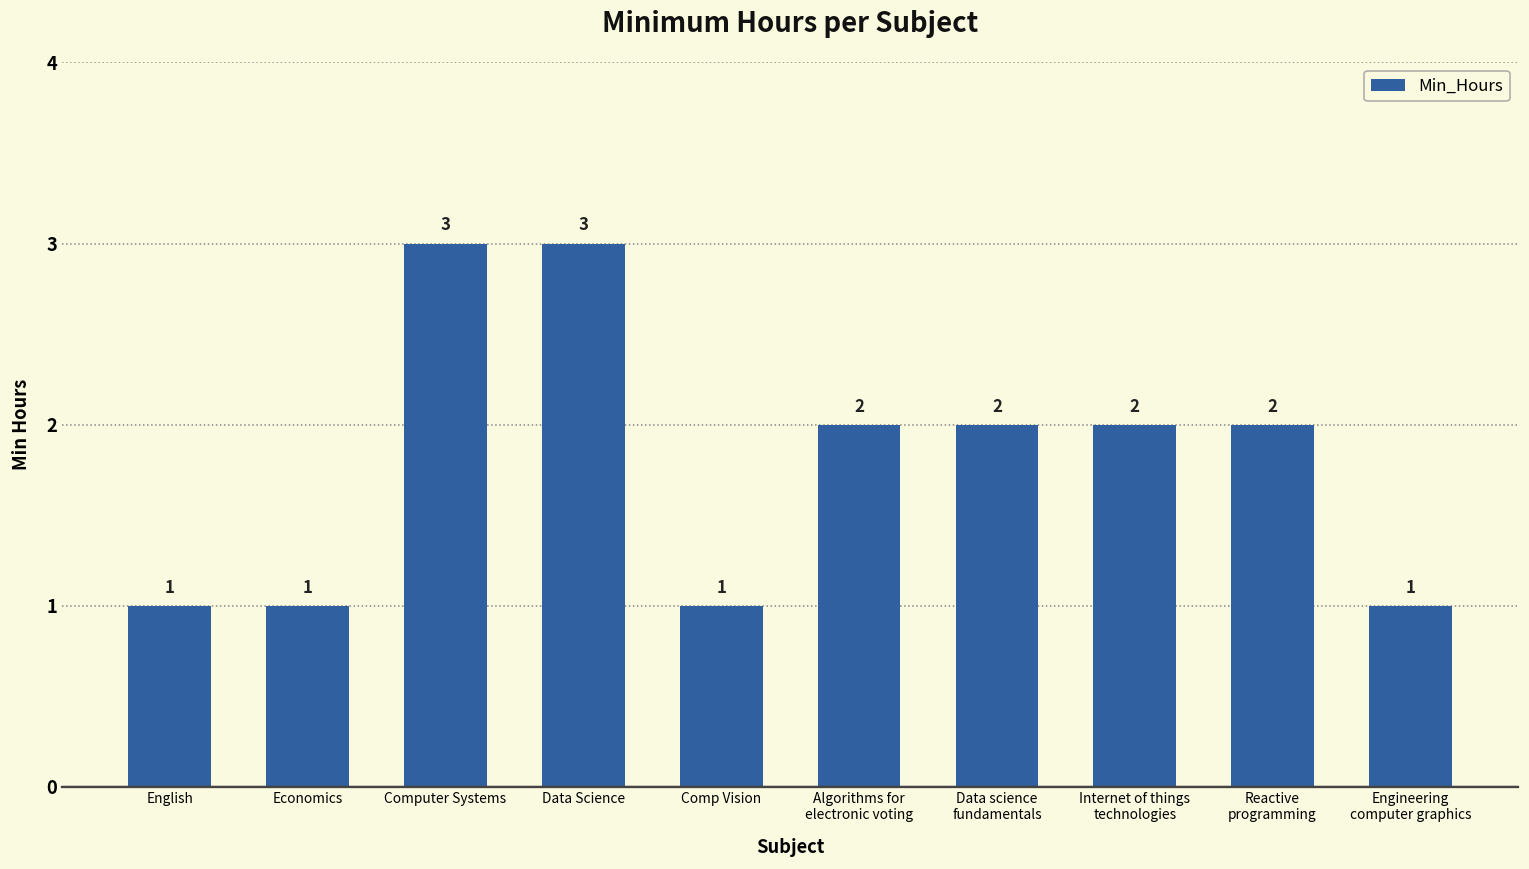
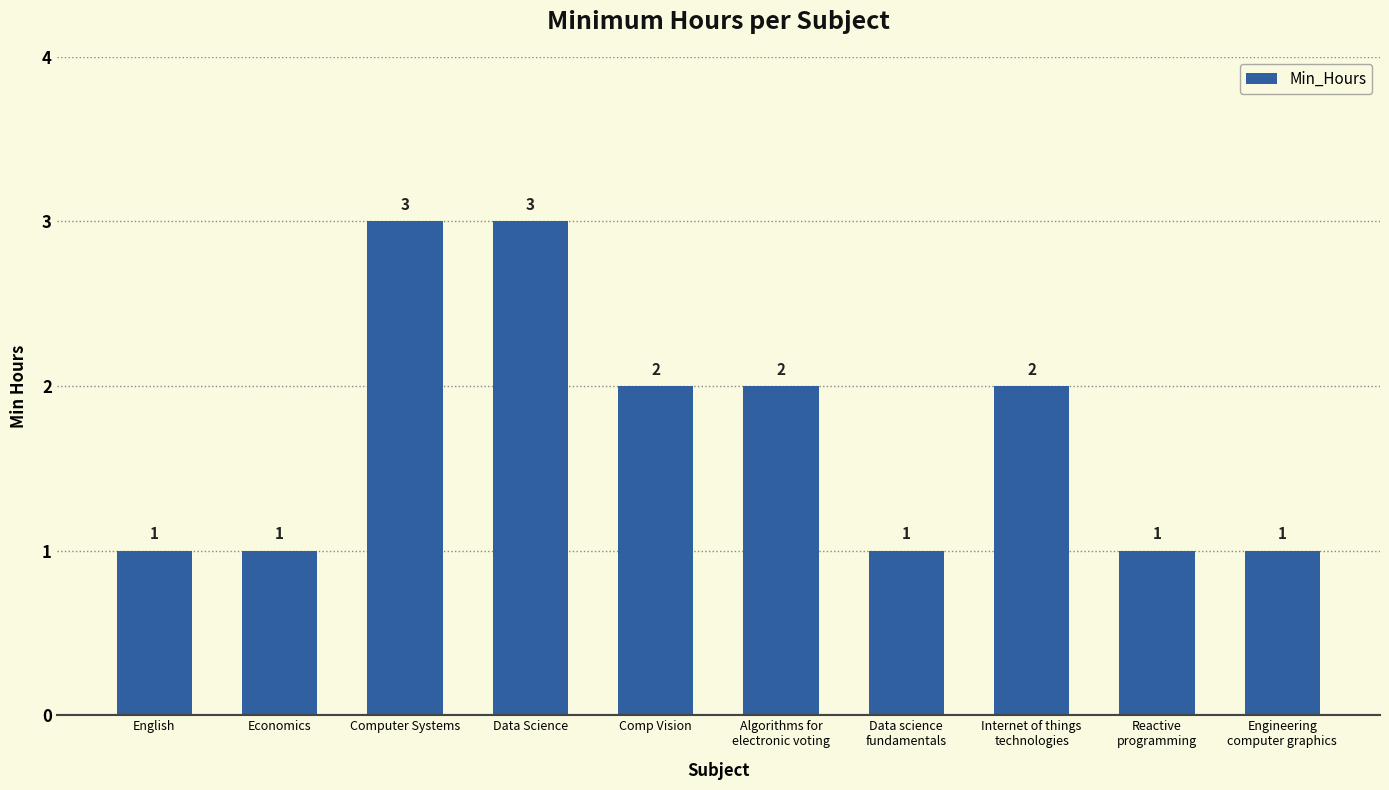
Comp Vision: 1 -> 2
Data science fundamentals: 2 -> 1
Reactive programming: 2 -> 1
